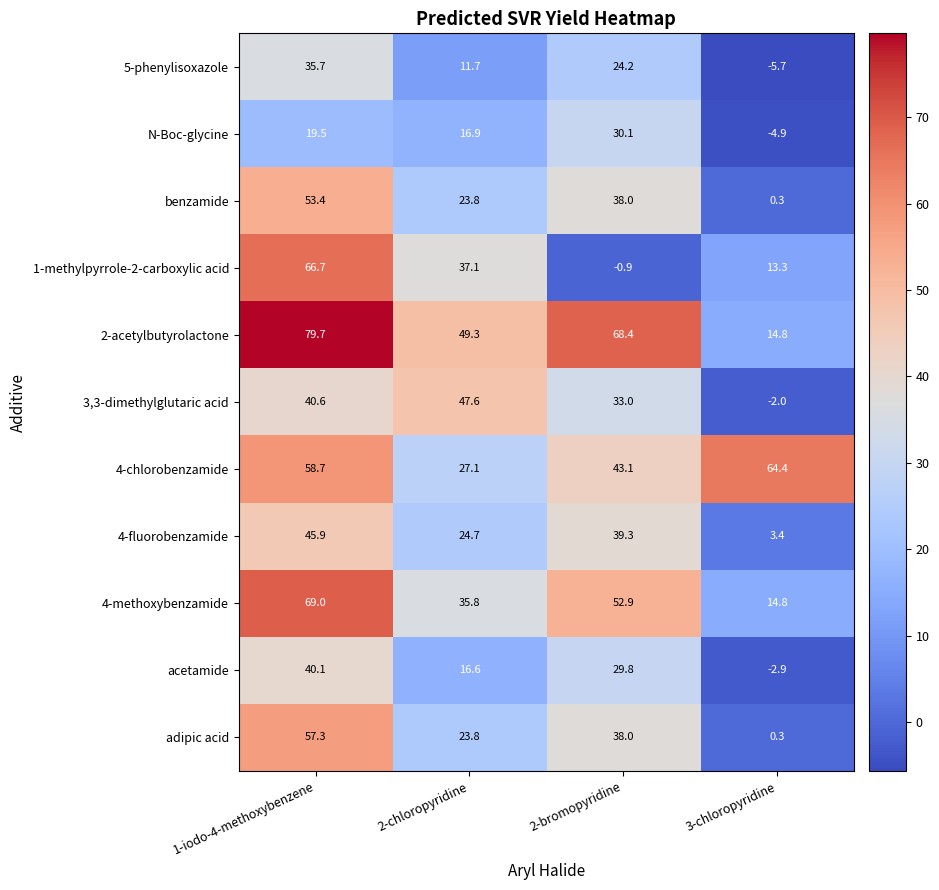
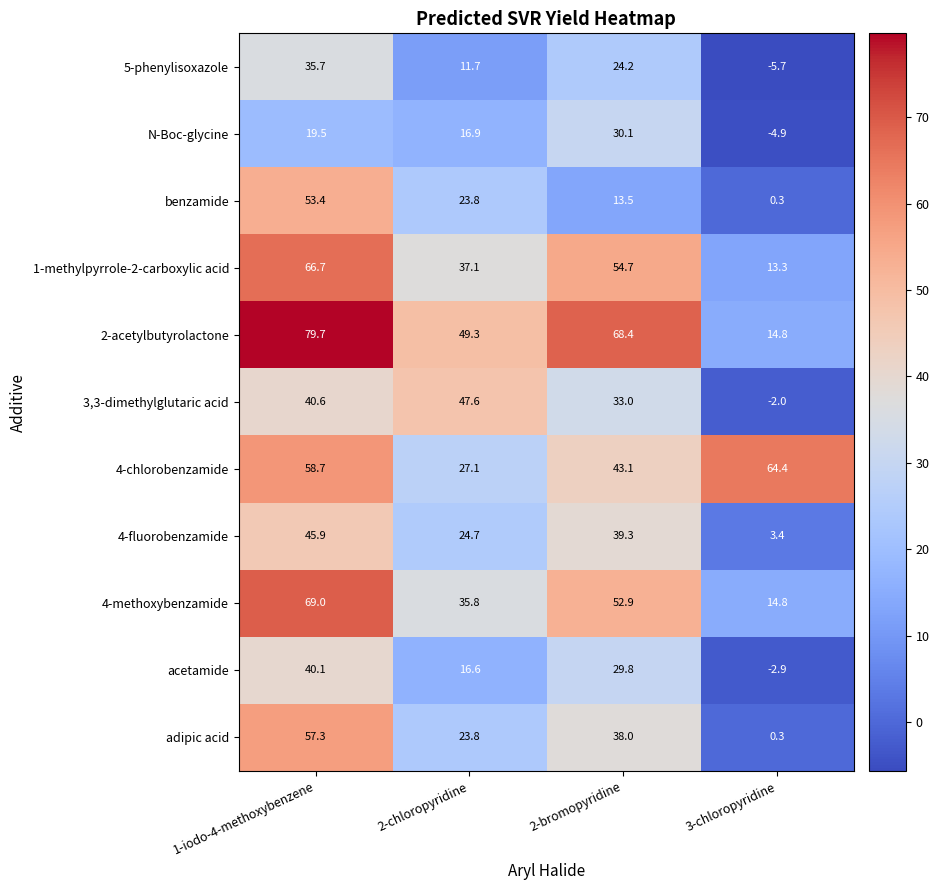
benzamide, 2-bromopyridine: 38.0 -> 13.5
1-methylpyrrole-2-carboxylic acid, 2-bromopyridine: -0.9 -> 54.7
